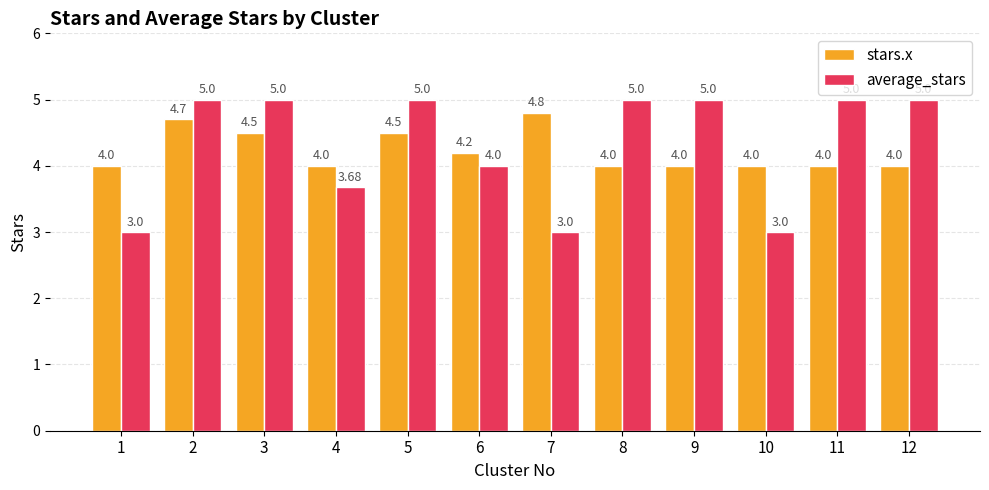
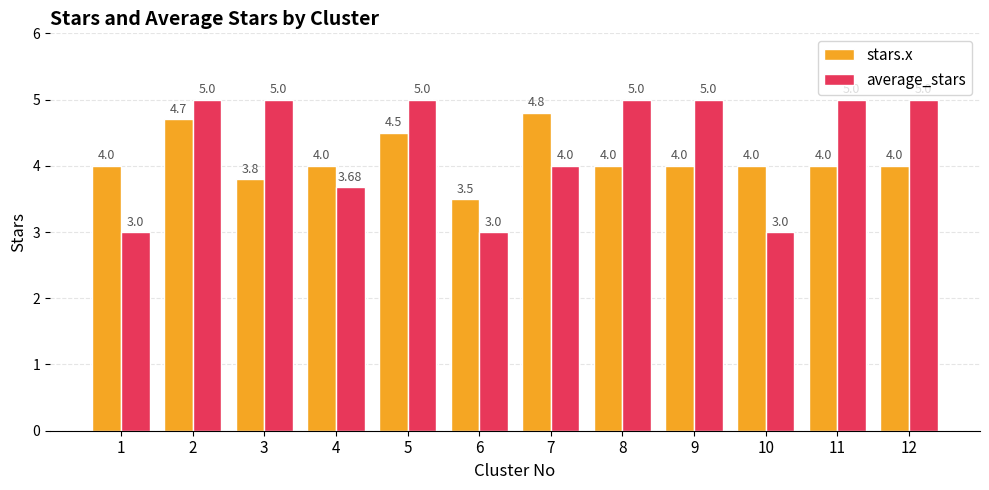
stars.x, 3: 4.5 -> 3.8
stars.x, 6: 4.2 -> 3.5
average_stars, 6: 4.0 -> 3.0
average_stars, 7: 3.0 -> 4.0
